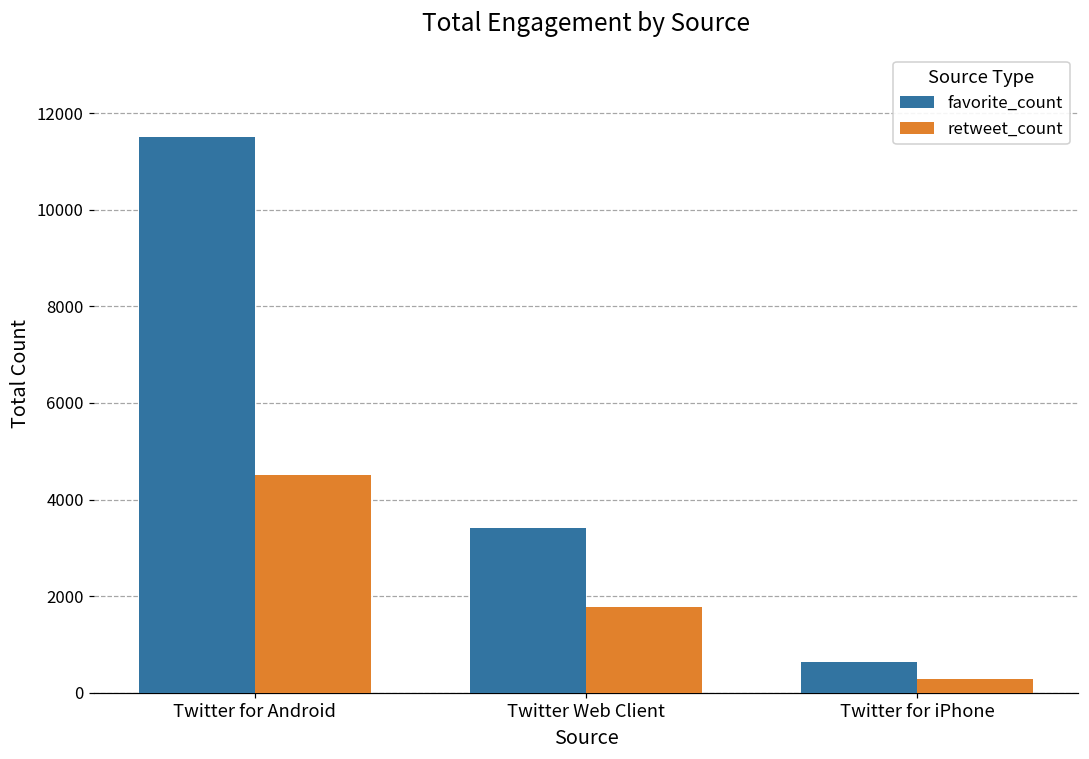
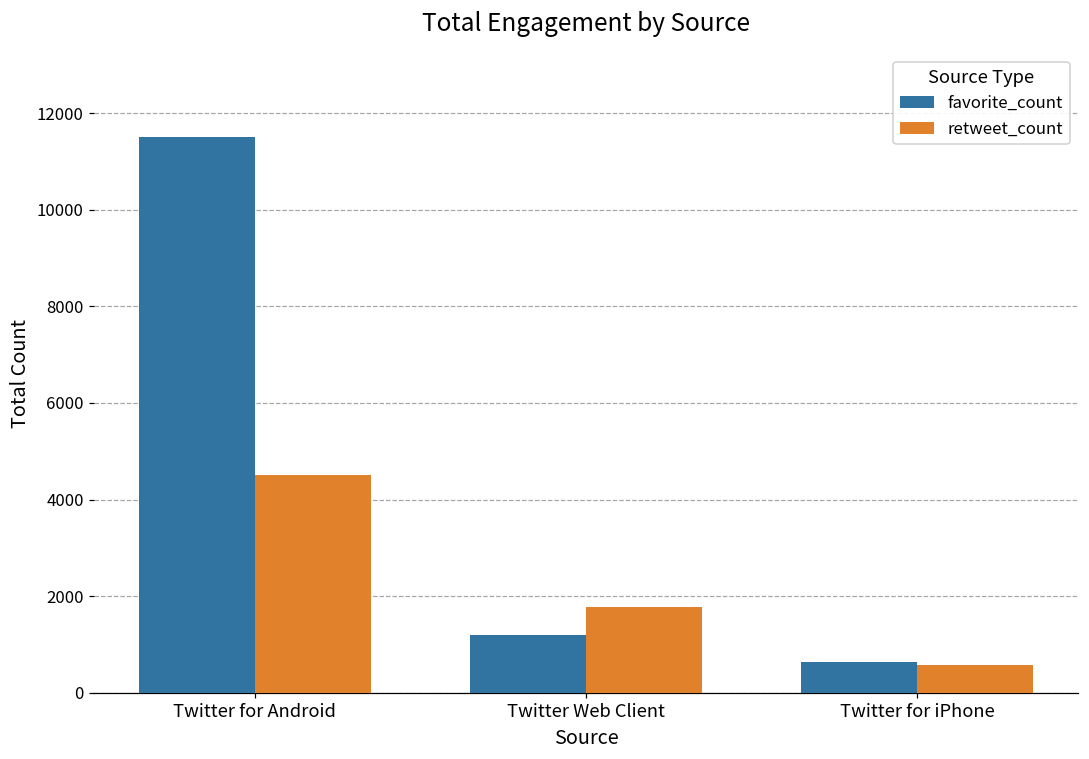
favorite_count, Twitter Web Client: 3400 -> 1200
retweet_count, Twitter for iPhone: 300 -> 600
